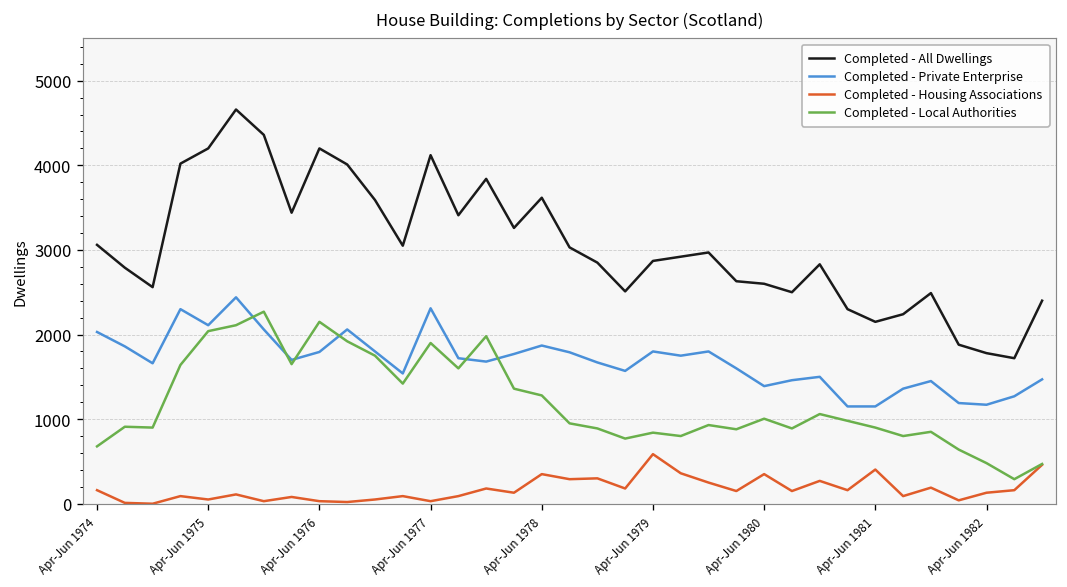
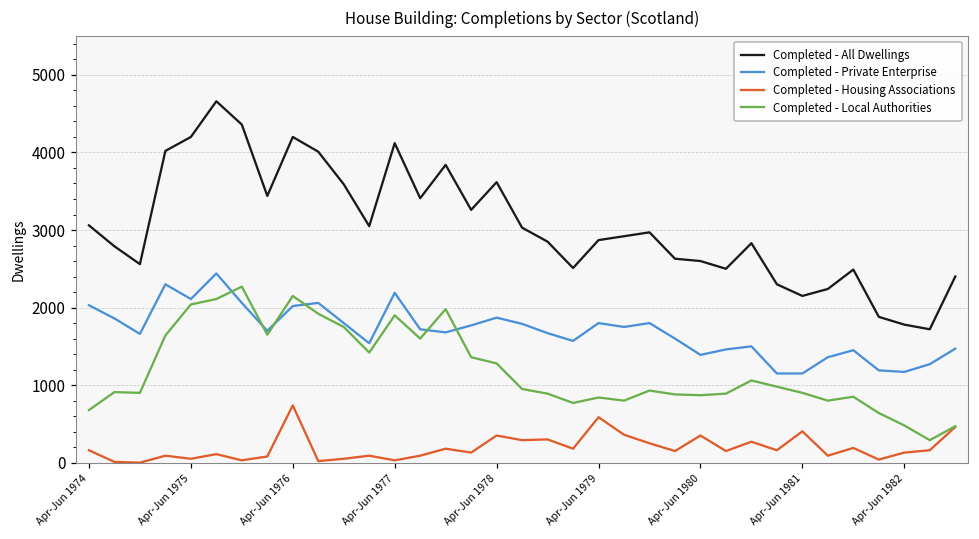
Completed - Private Enterprise, Apr-Jun 1976: 1800 -> 2000
Completed - Housing Associations, Apr-Jun 1976: 0 -> 700
Completed - Private Enterprise, Apr-Jun 1977: 2300 -> 2200
Completed - Local Authorities, Apr-Jun 1980: 1000 -> 900
